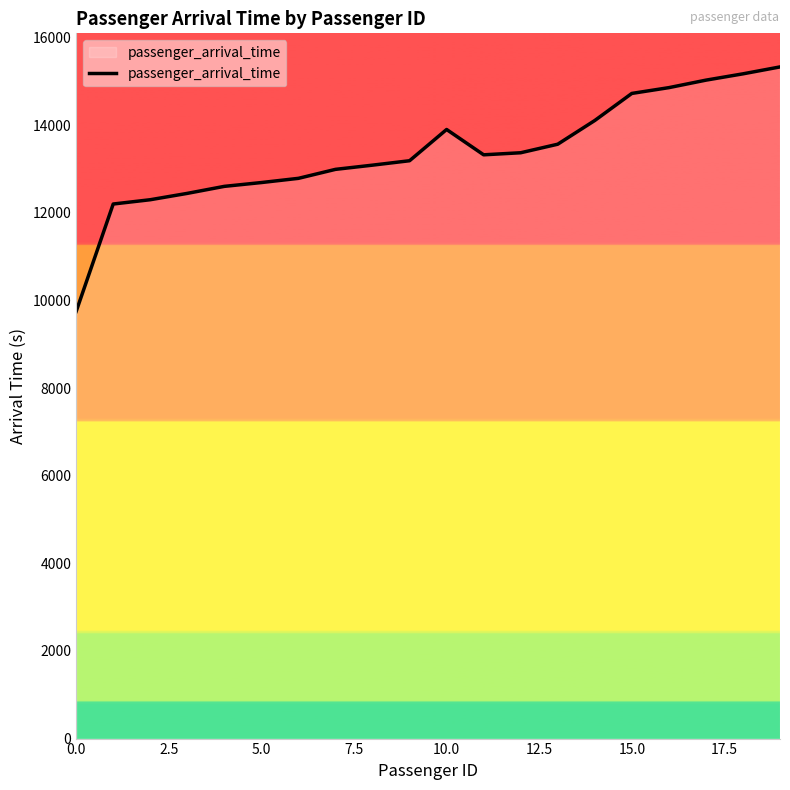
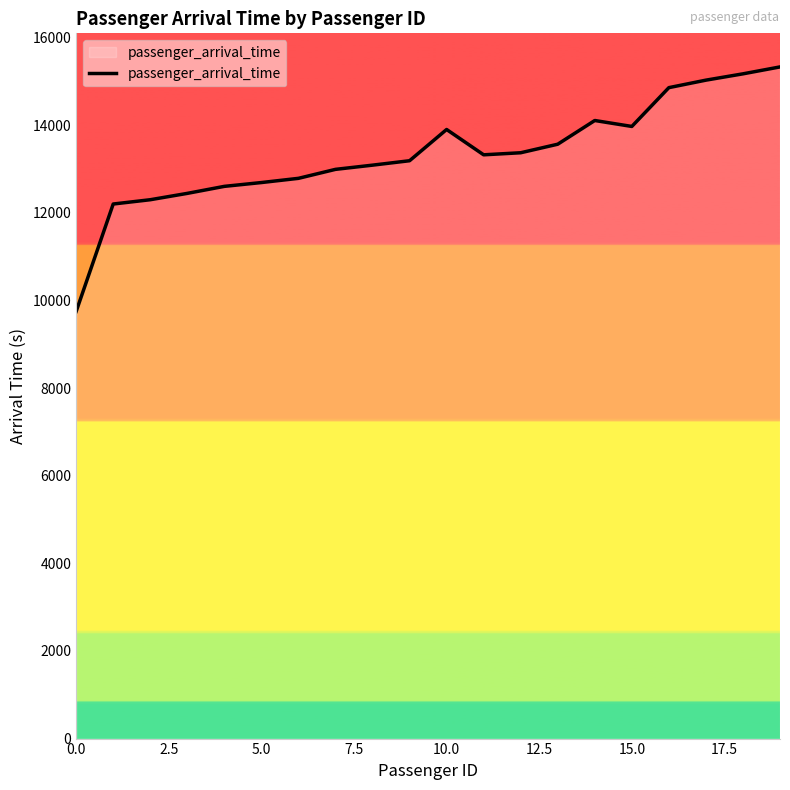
15.0: 14700 -> 14000
